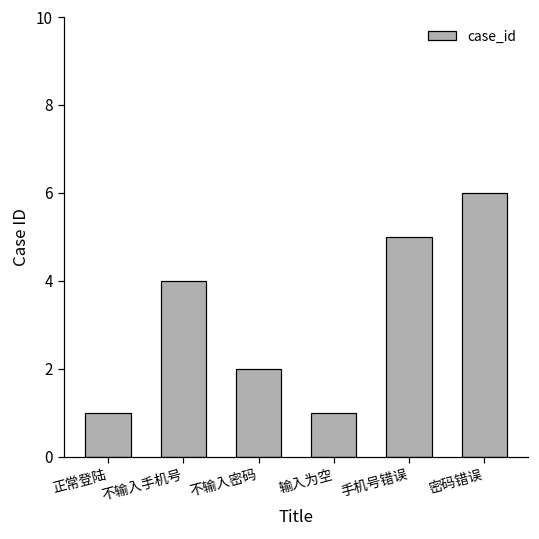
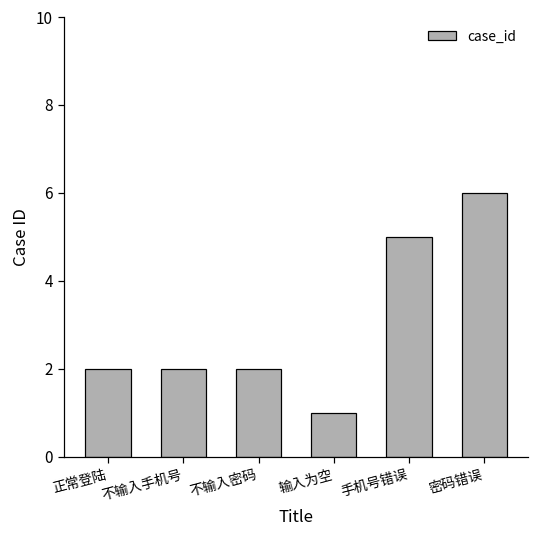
正常登陆: 1 -> 2
不输入手机号: 4 -> 2
